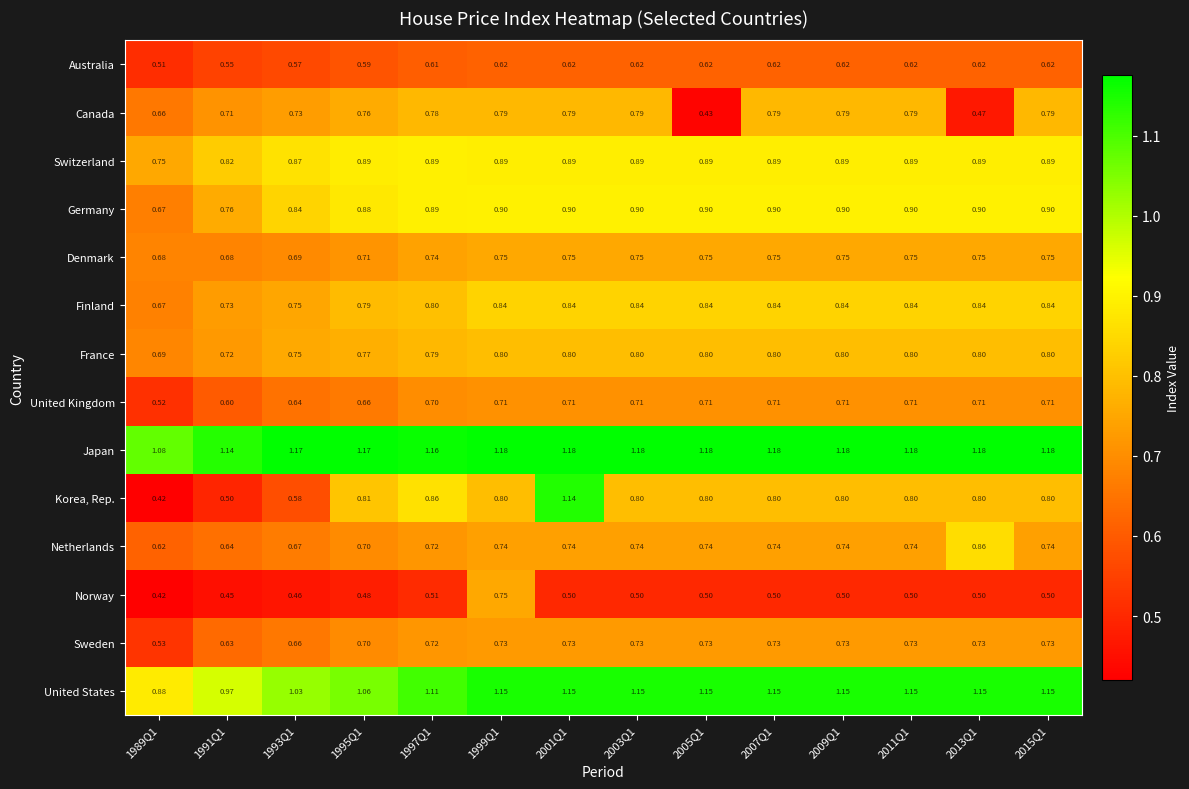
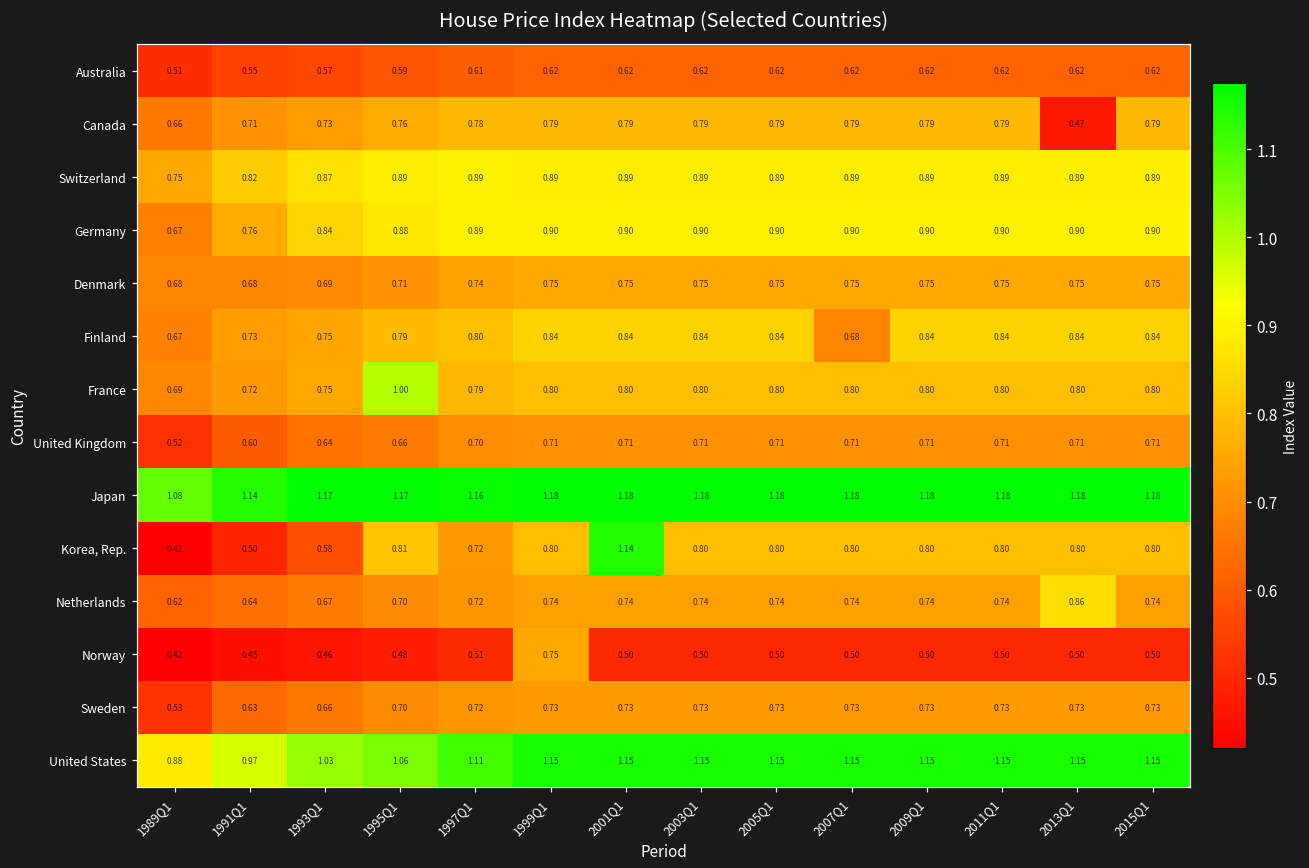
Canada, 2005Q1: 0.43 -> 0.79
Finland, 2007Q1: 0.84 -> 0.68
France, 1995Q1: 0.77 -> 1.00
Korea, Rep., 1997Q1: 0.86 -> 0.72
